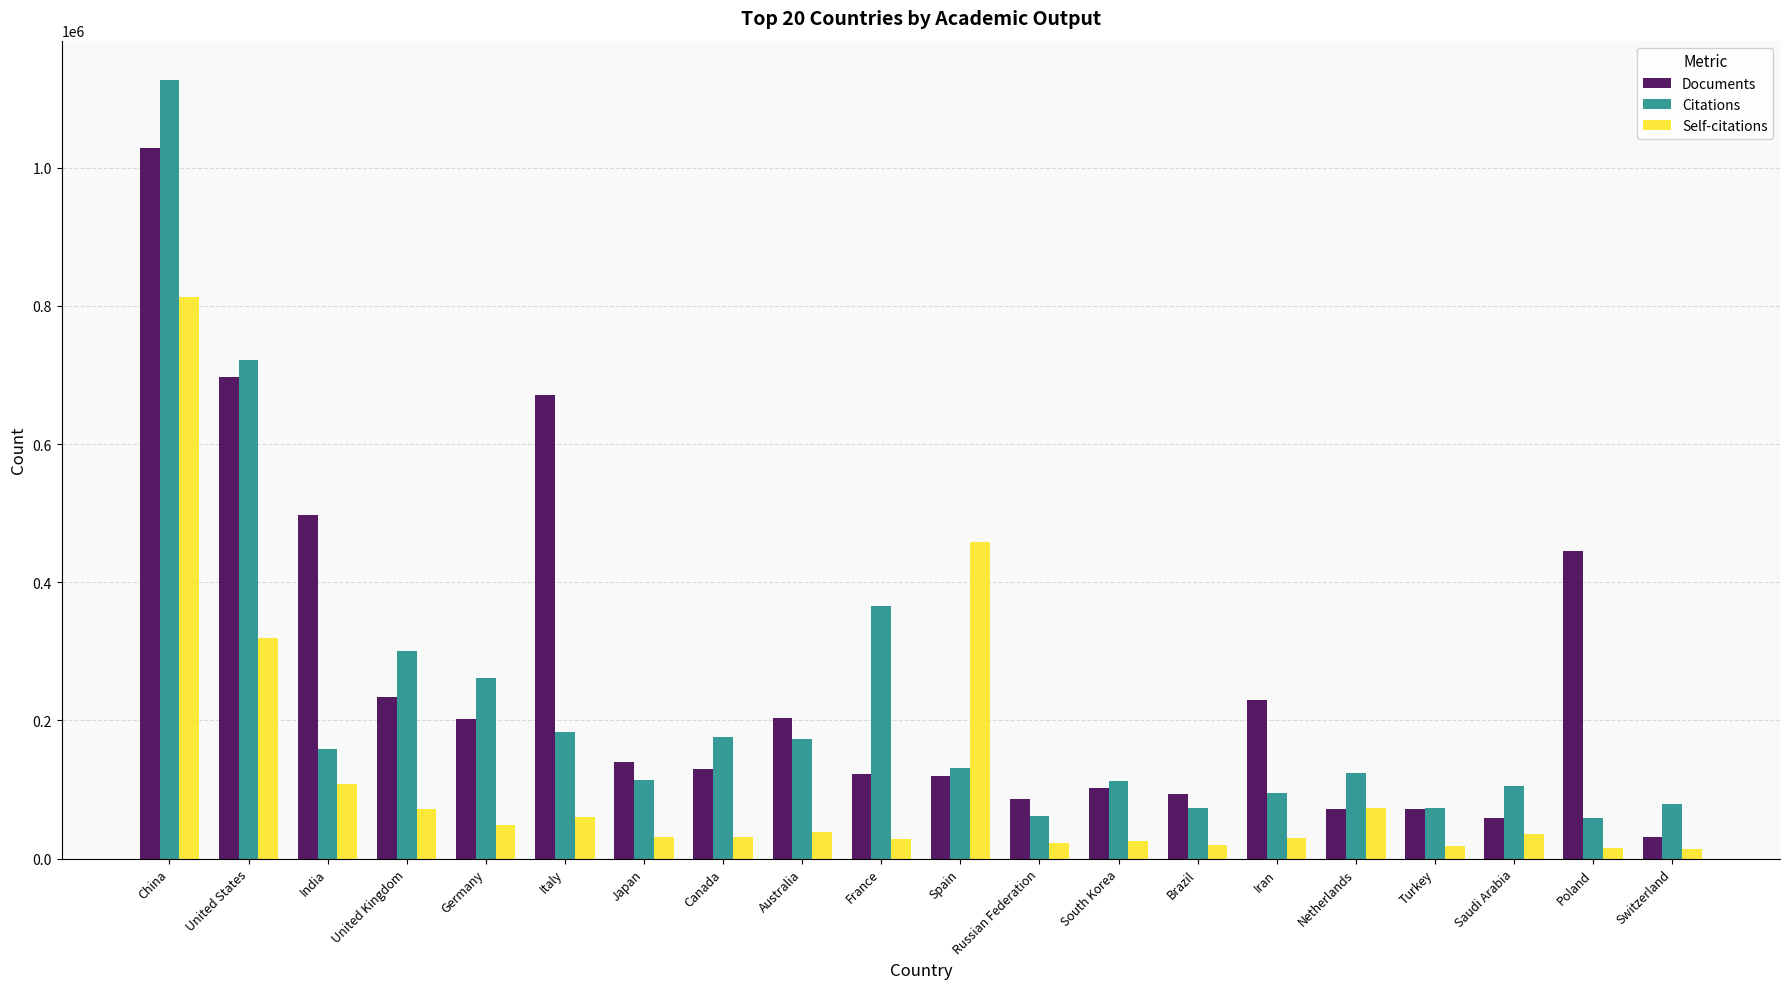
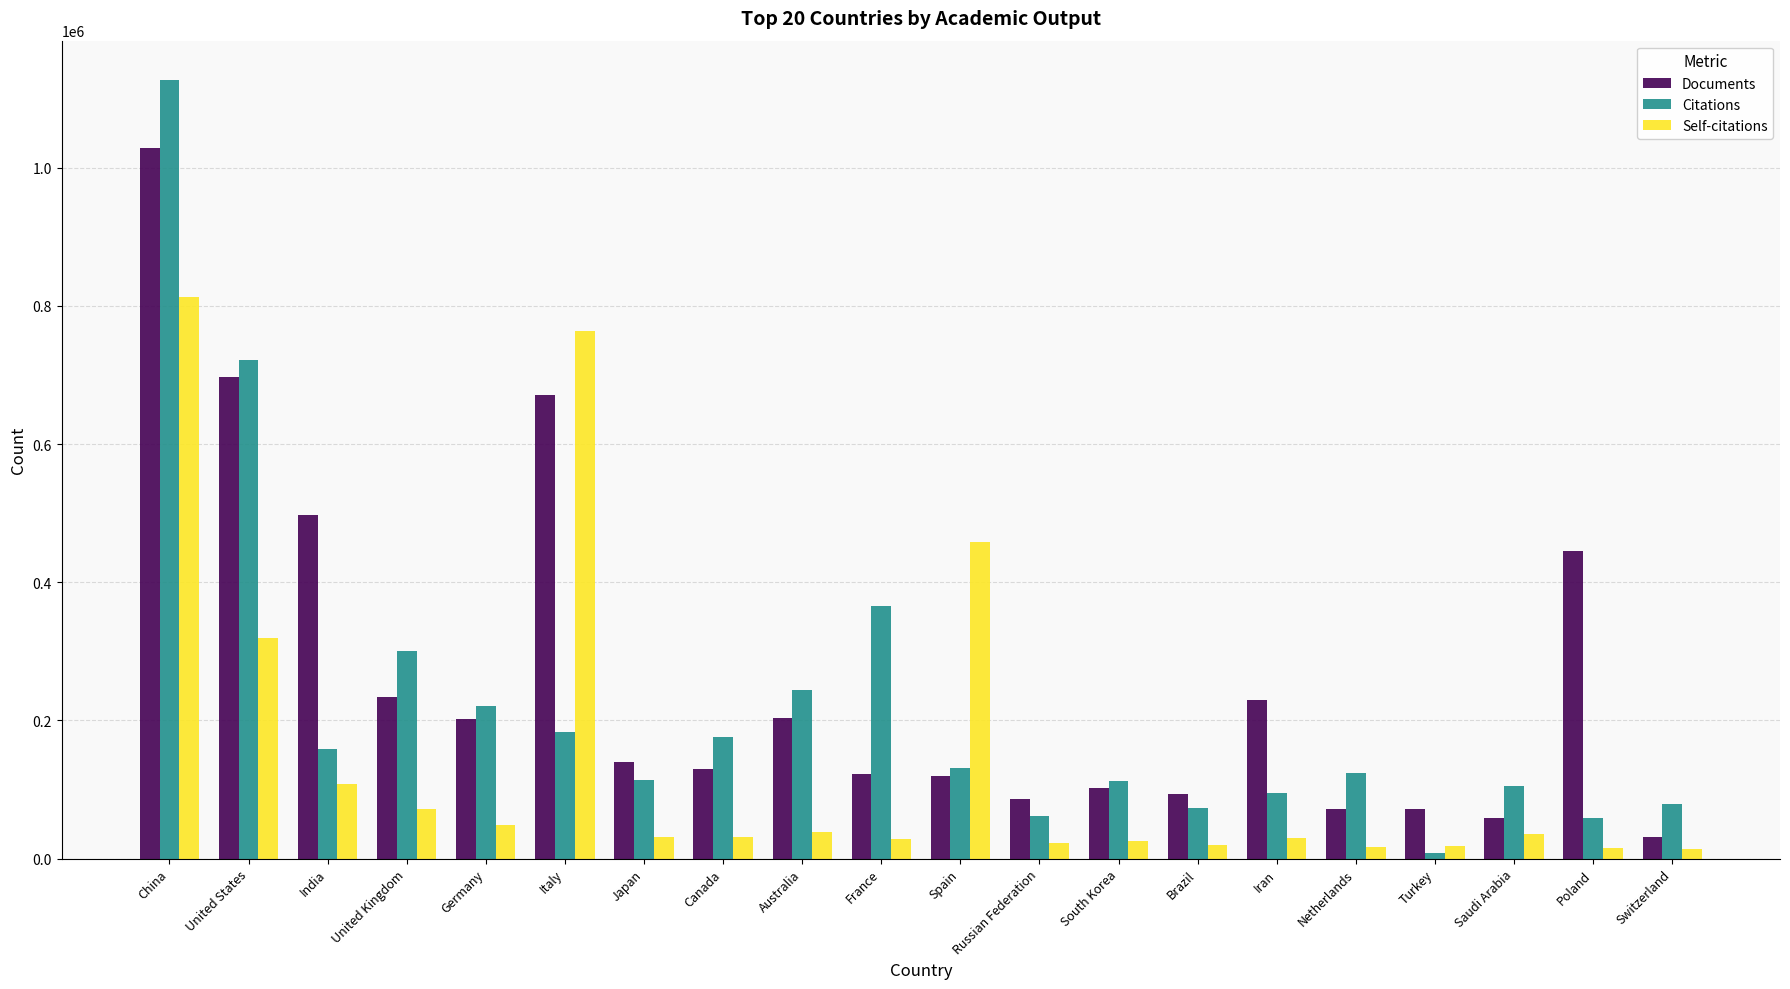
Citations, Germany: 260000 -> 220000
Self-citations, Italy: 60000 -> 760000
Citations, Australia: 170000 -> 240000
Self-citations, Netherlands: 70000 -> 20000
Citations, Turkey: 70000 -> 10000
